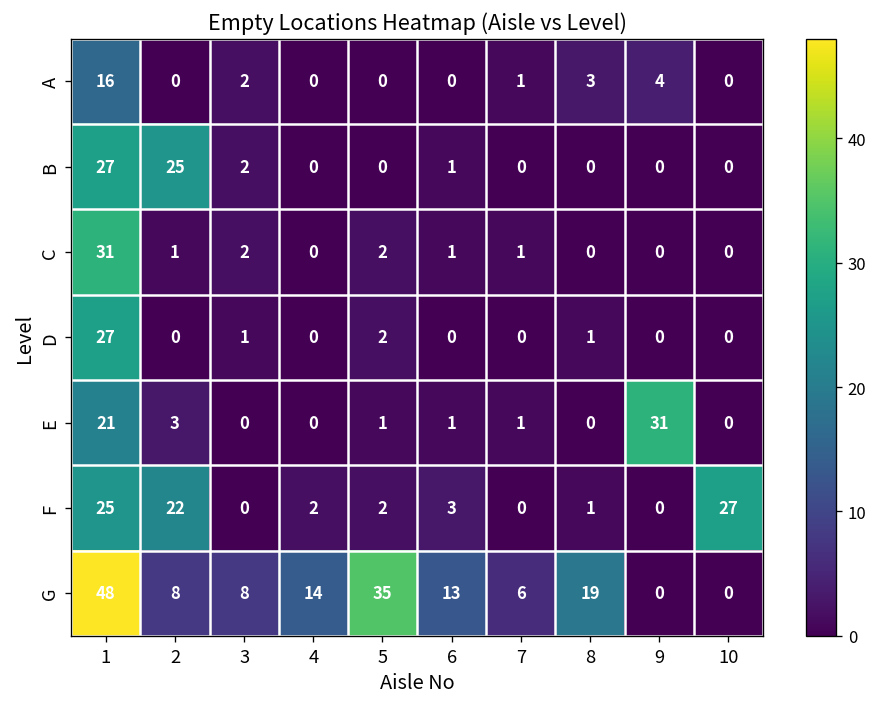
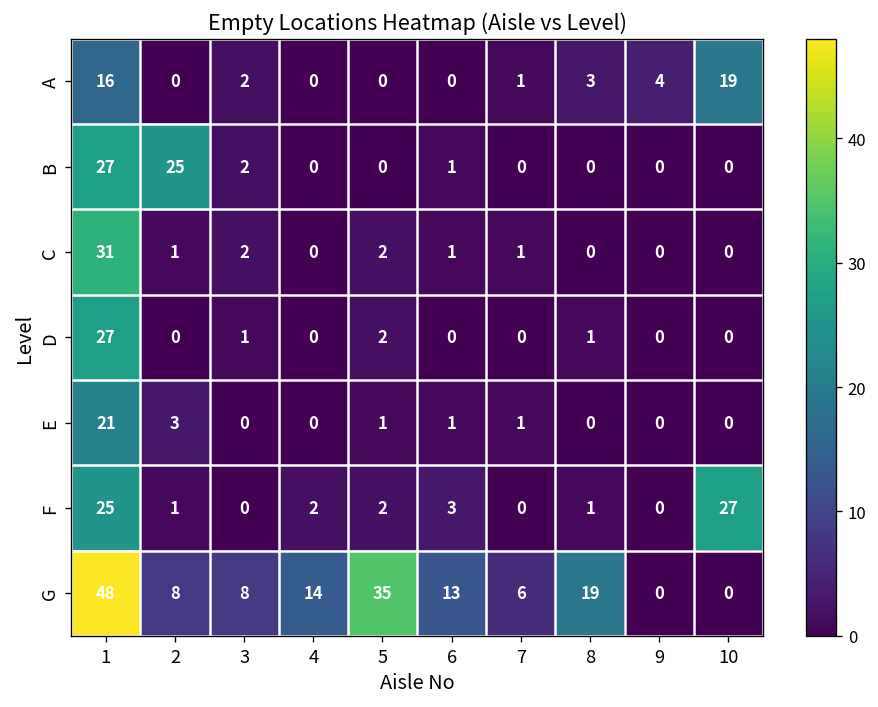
A, 10: 0 -> 19
E, 9: 31 -> 0
F, 2: 22 -> 1
